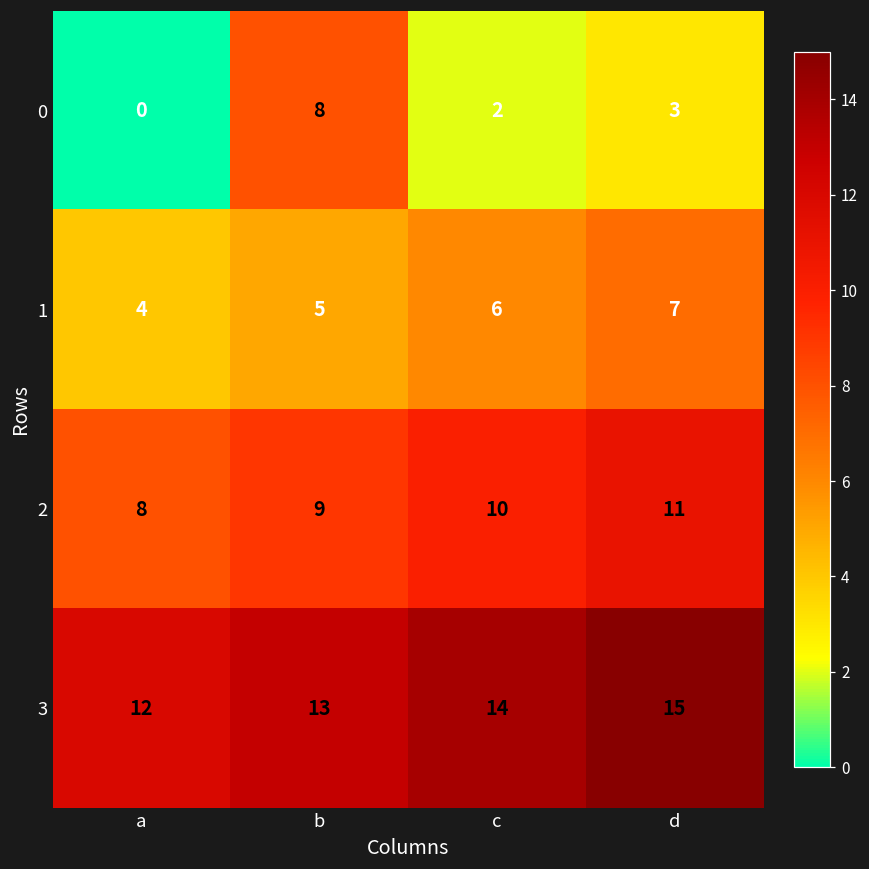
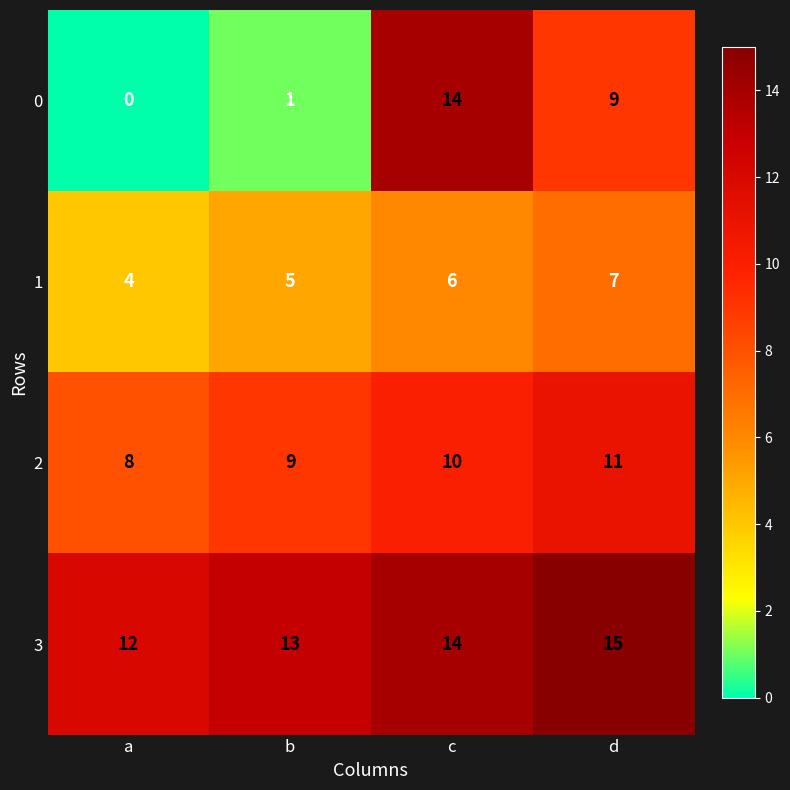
0, b: 8 -> 1
0, c: 2 -> 14
0, d: 3 -> 9
